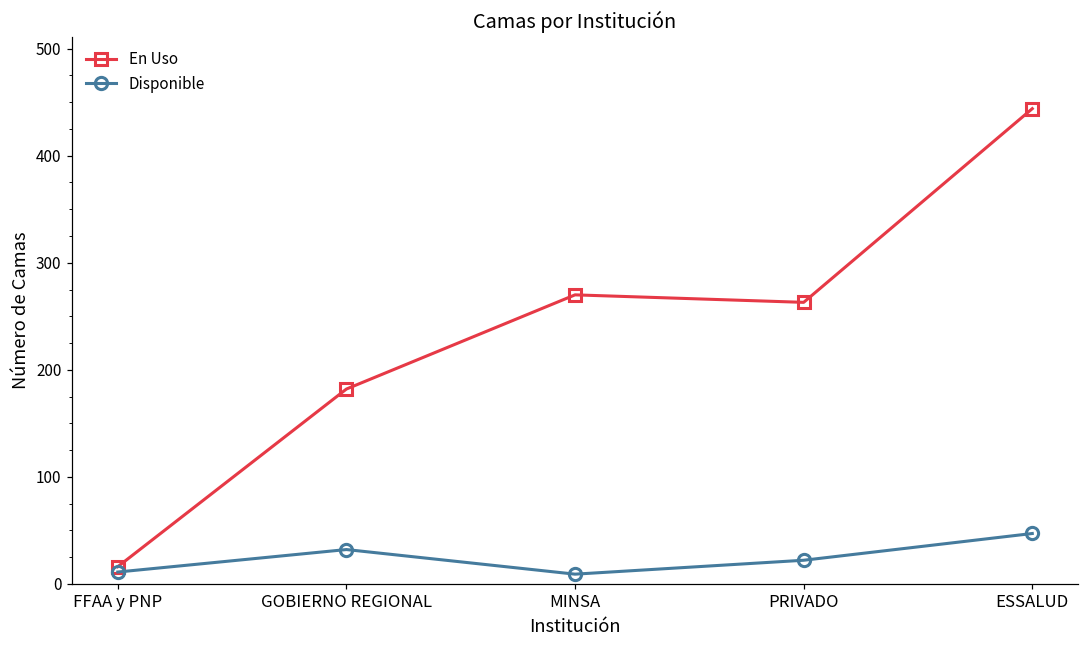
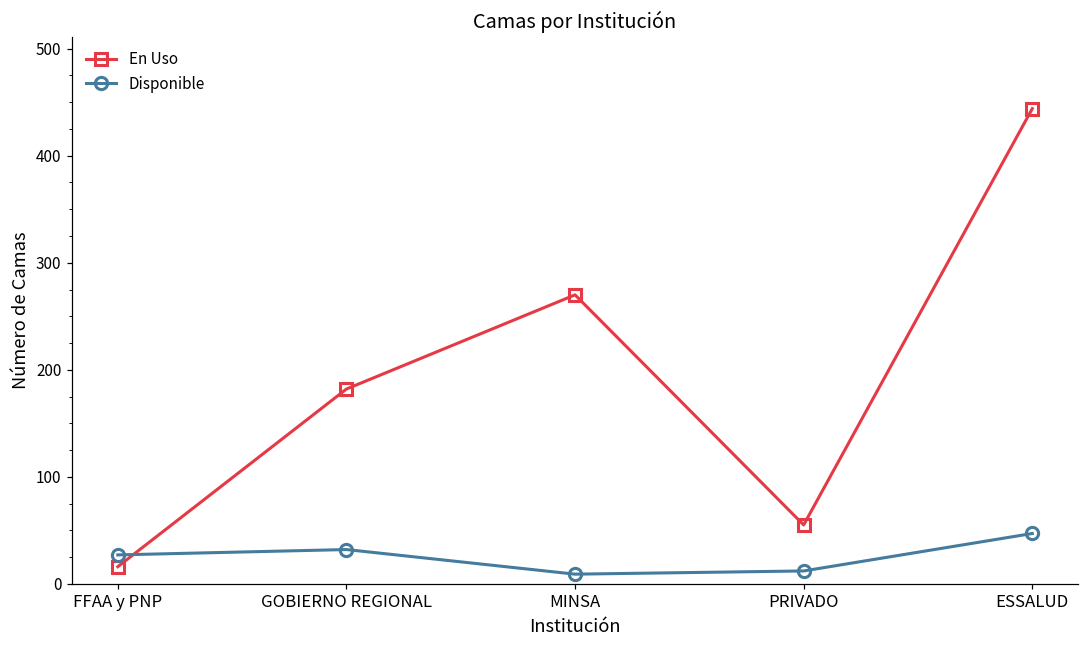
Disponible, FFAA y PNP: 10 -> 30
En Uso, PRIVADO: 260 -> 60
Disponible, PRIVADO: 20 -> 10
